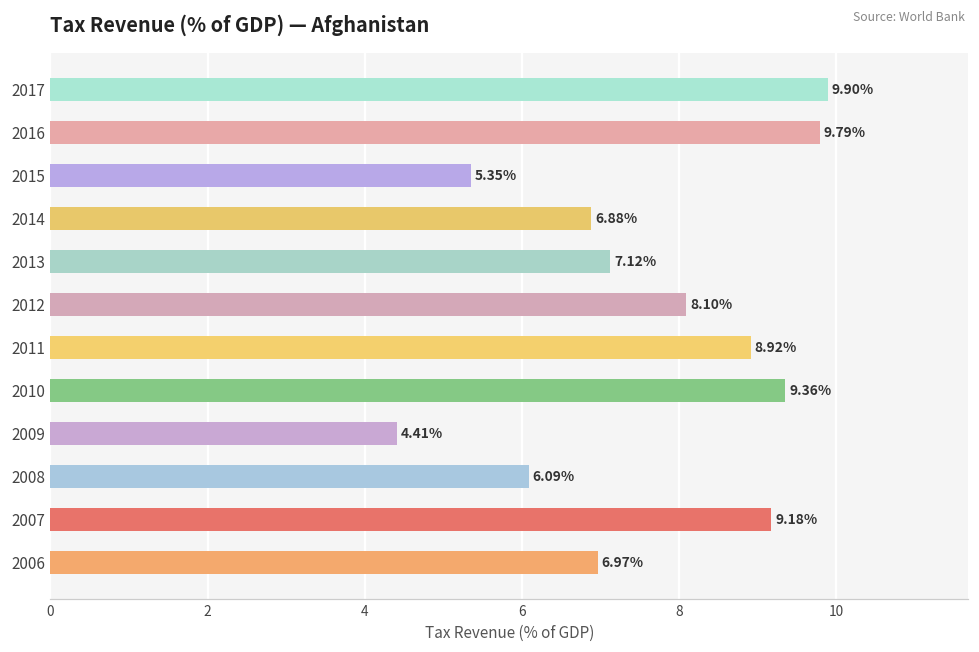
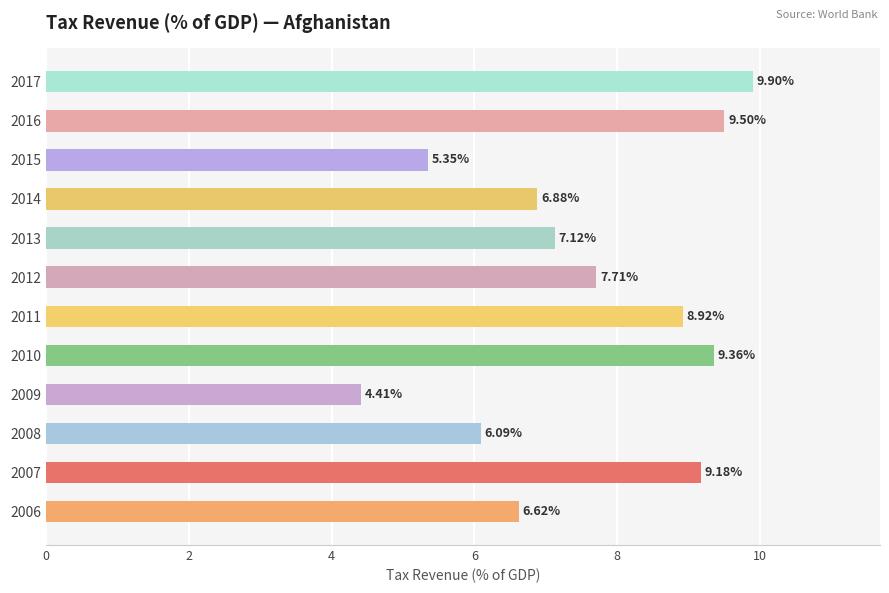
2016: 9.79% -> 9.50%
2012: 8.10% -> 7.71%
2006: 6.97% -> 6.62%
